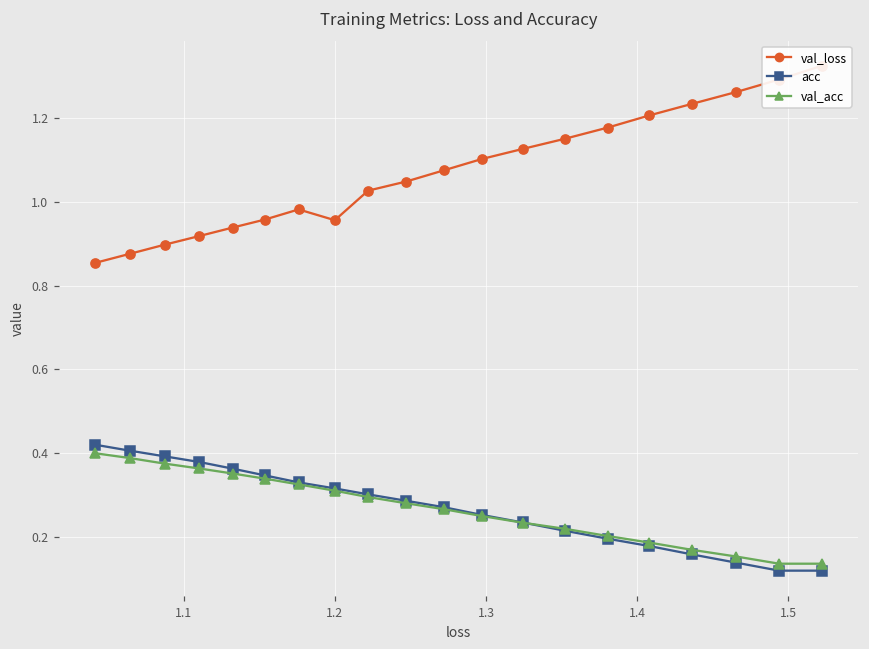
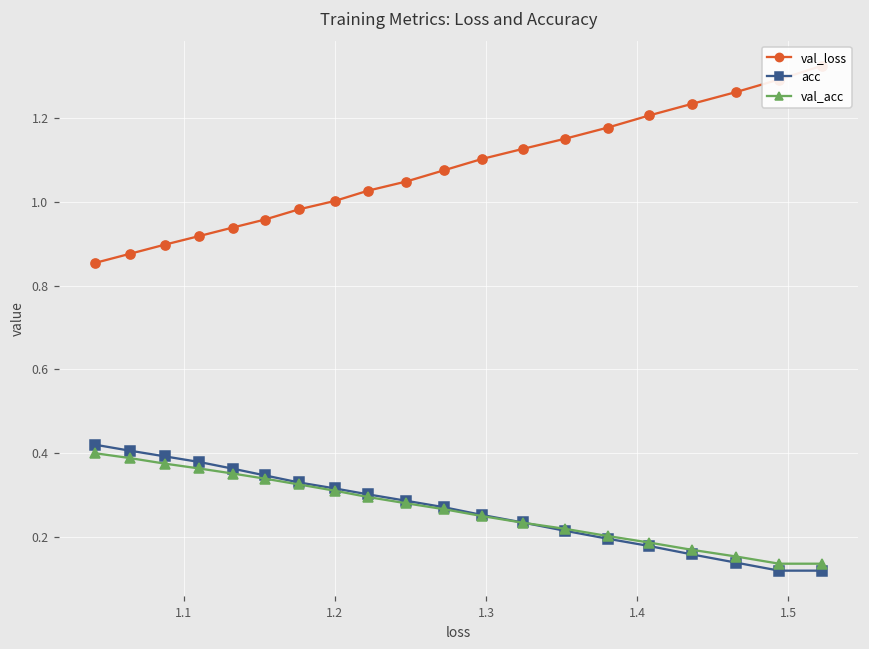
val_loss, 1.2: 0.96 -> 1.00
